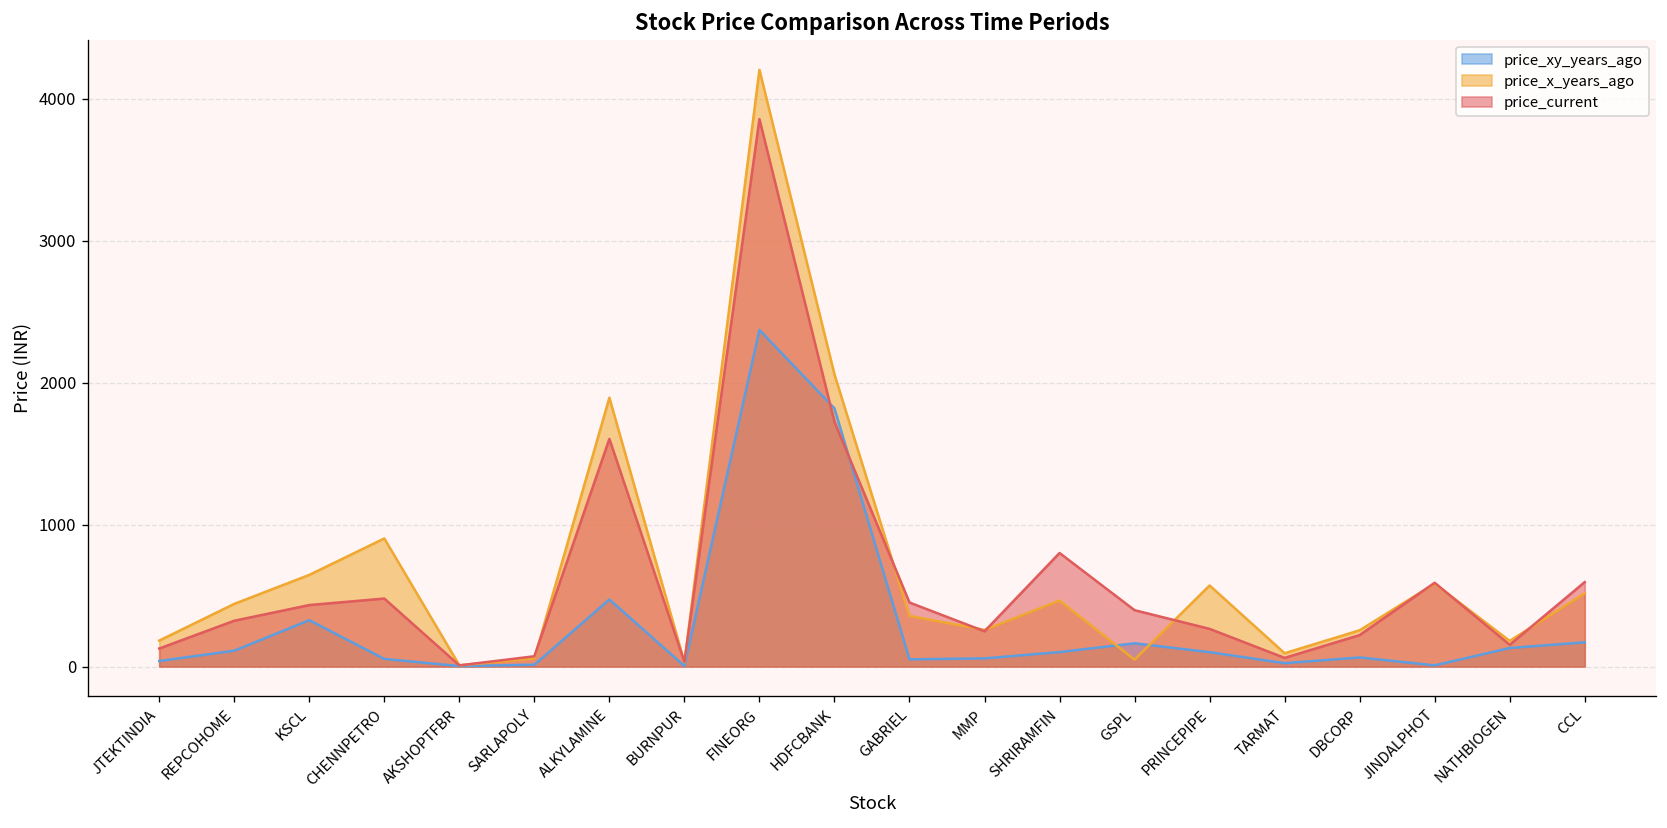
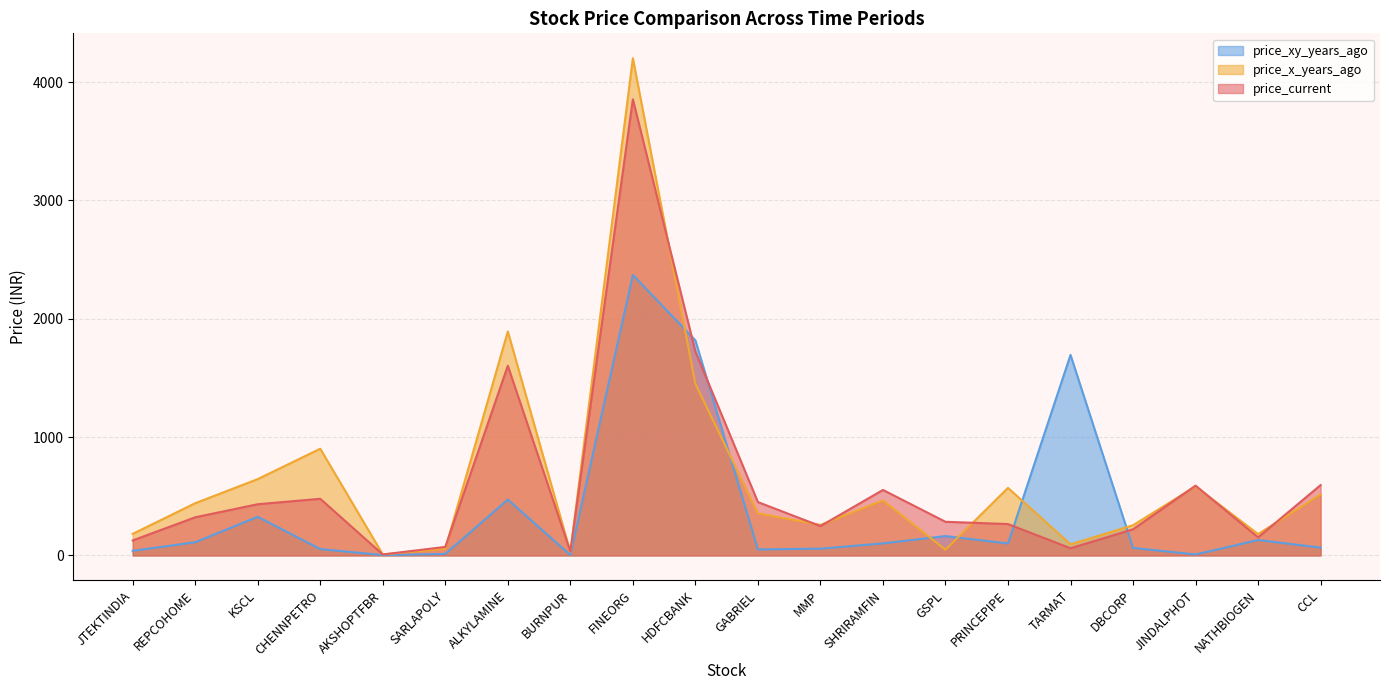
price_x_years_ago, HDFCBANK: 2060 -> 1450
price_current, SHRIRAMFIN: 800 -> 550
price_current, GSPL: 400 -> 280
price_xy_years_ago, TARMAT: 20 -> 1690
price_xy_years_ago, CCL: 170 -> 70
